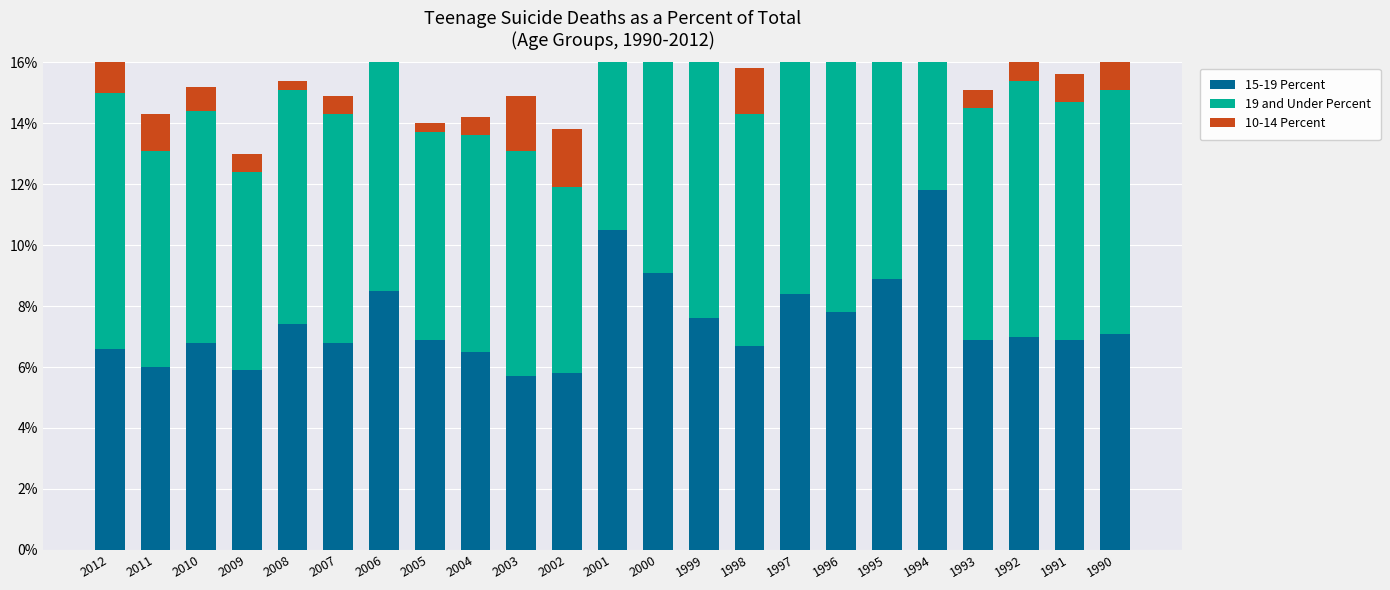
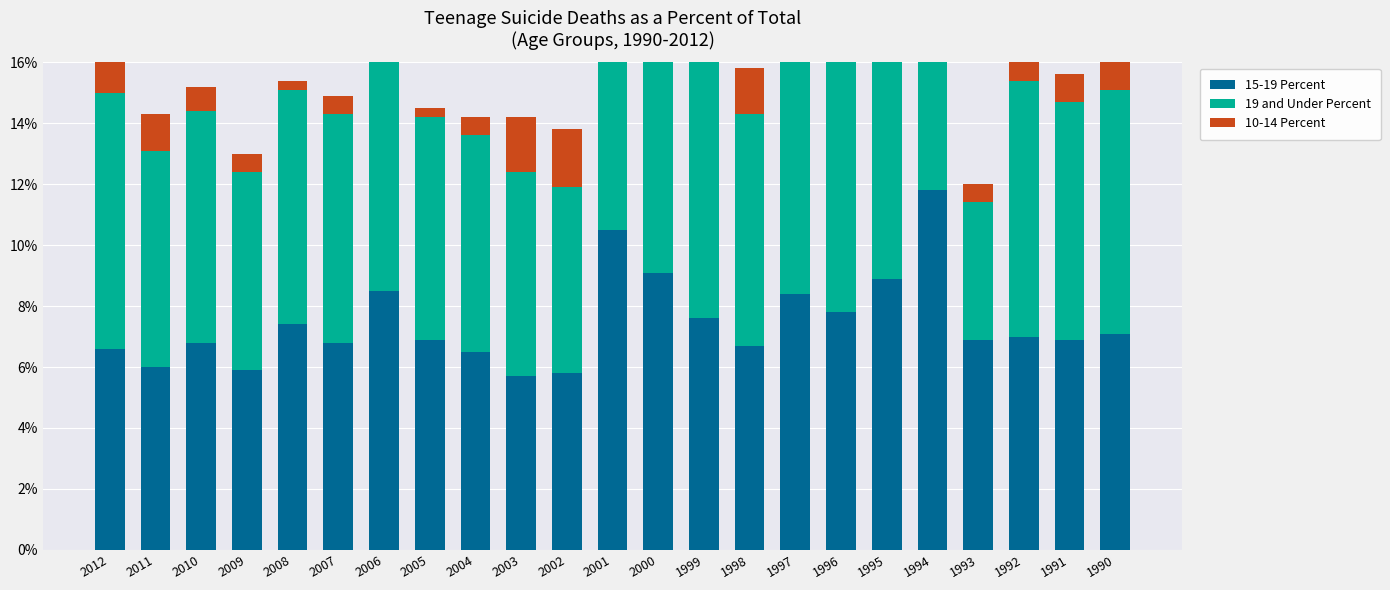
19 and Under Percent, 2005: 6.8% -> 7.3%
19 and Under Percent, 2003: 7.4% -> 6.7%
19 and Under Percent, 1993: 7.6% -> 4.5%
